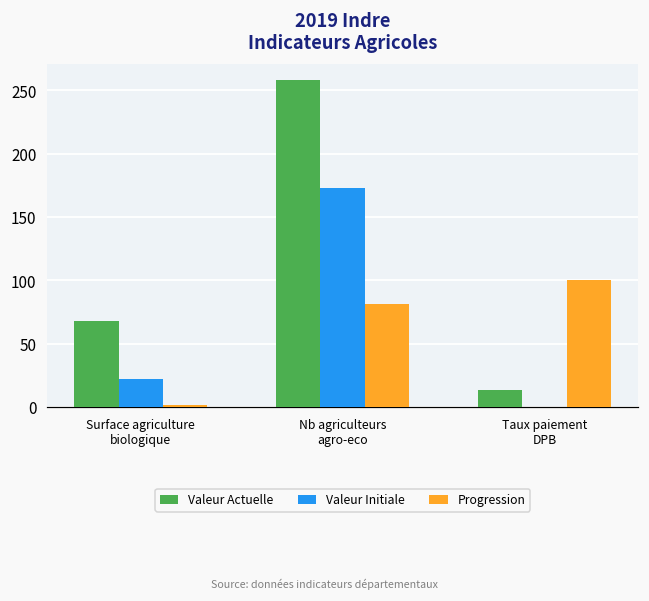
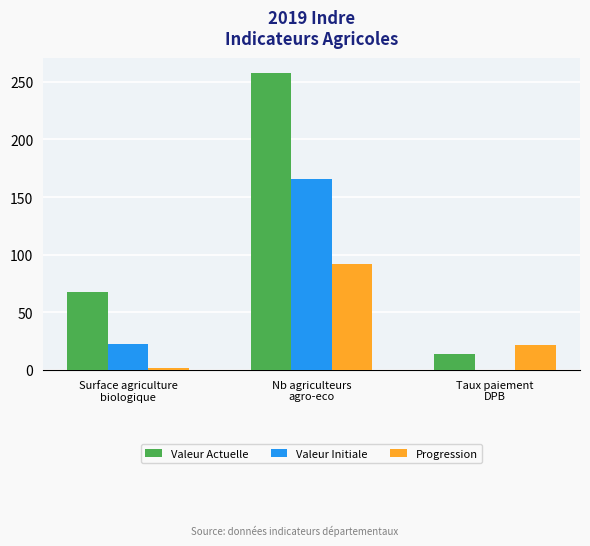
Valeur Initiale, Nb agriculteurs agro-eco: 173 -> 166
Progression, Nb agriculteurs agro-eco: 81 -> 92
Progression, Taux paiement DPB: 100 -> 22
